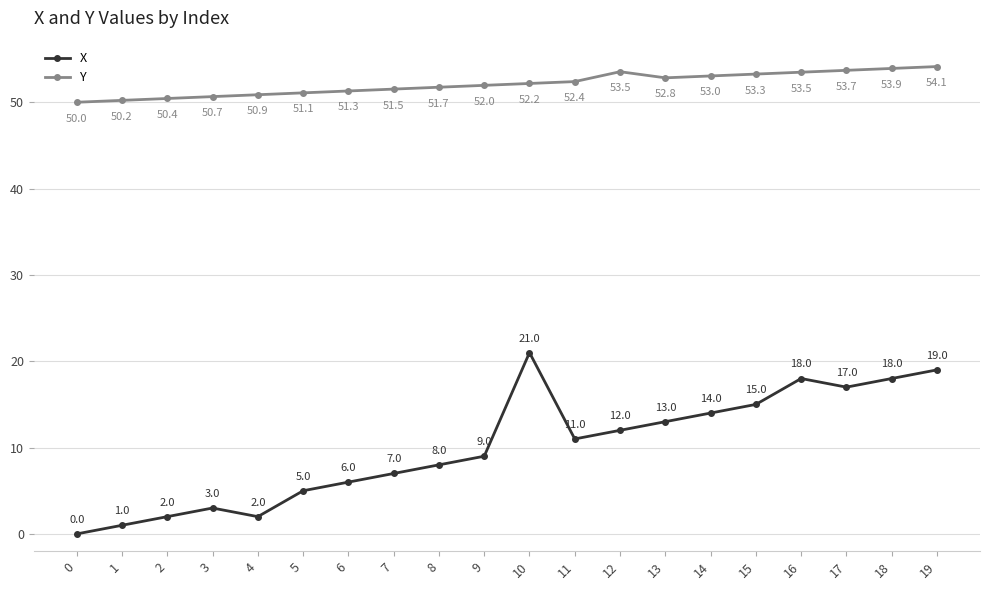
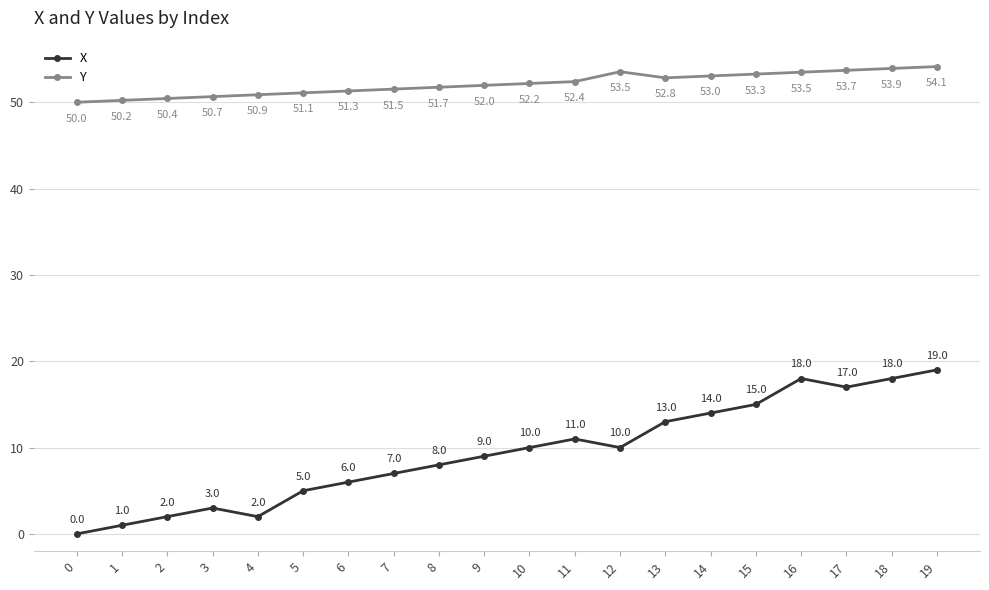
X, 10: 21.0 -> 10.0
X, 12: 12.0 -> 10.0
